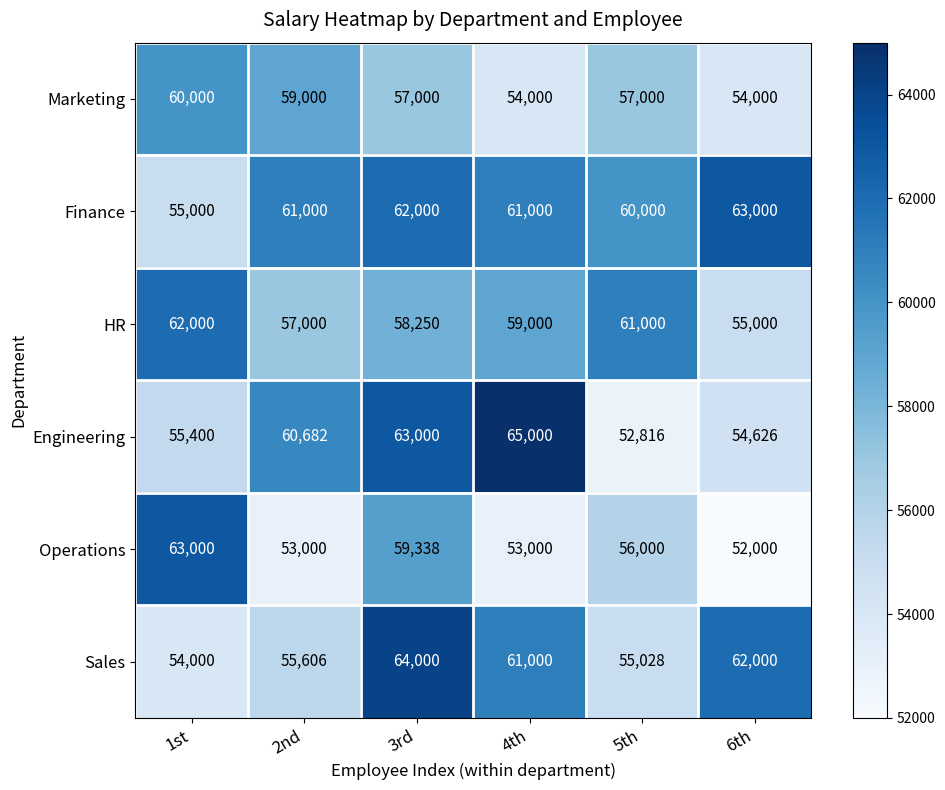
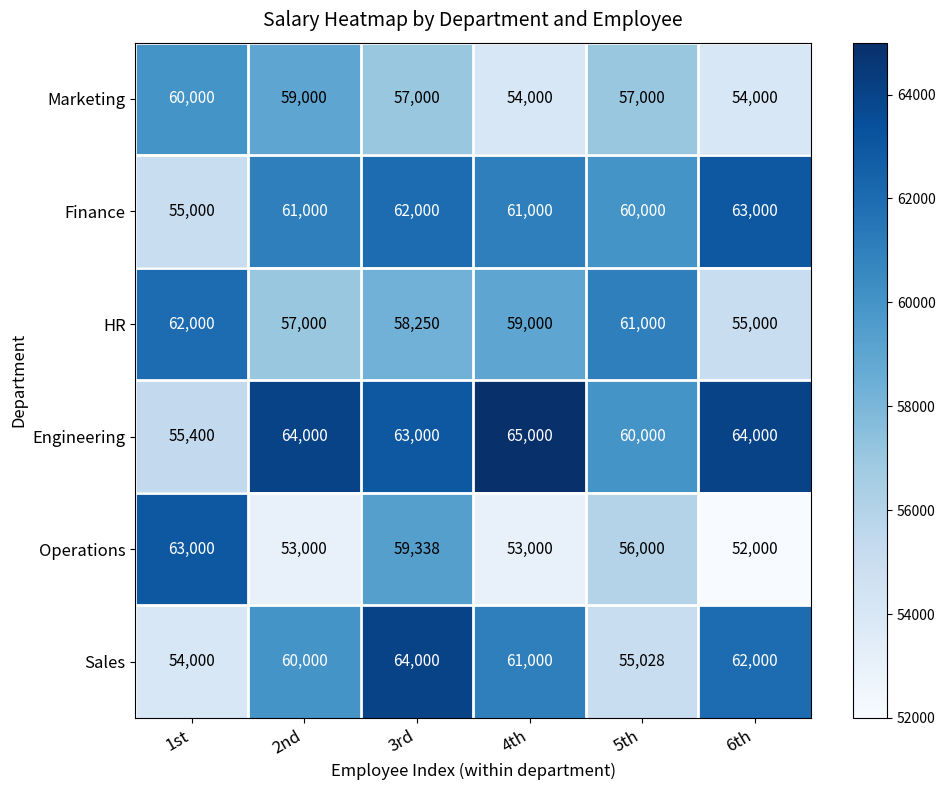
Engineering, 2nd: 60,682 -> 64,000
Engineering, 5th: 52,816 -> 60,000
Engineering, 6th: 54,626 -> 64,000
Sales, 2nd: 55,606 -> 60,000
